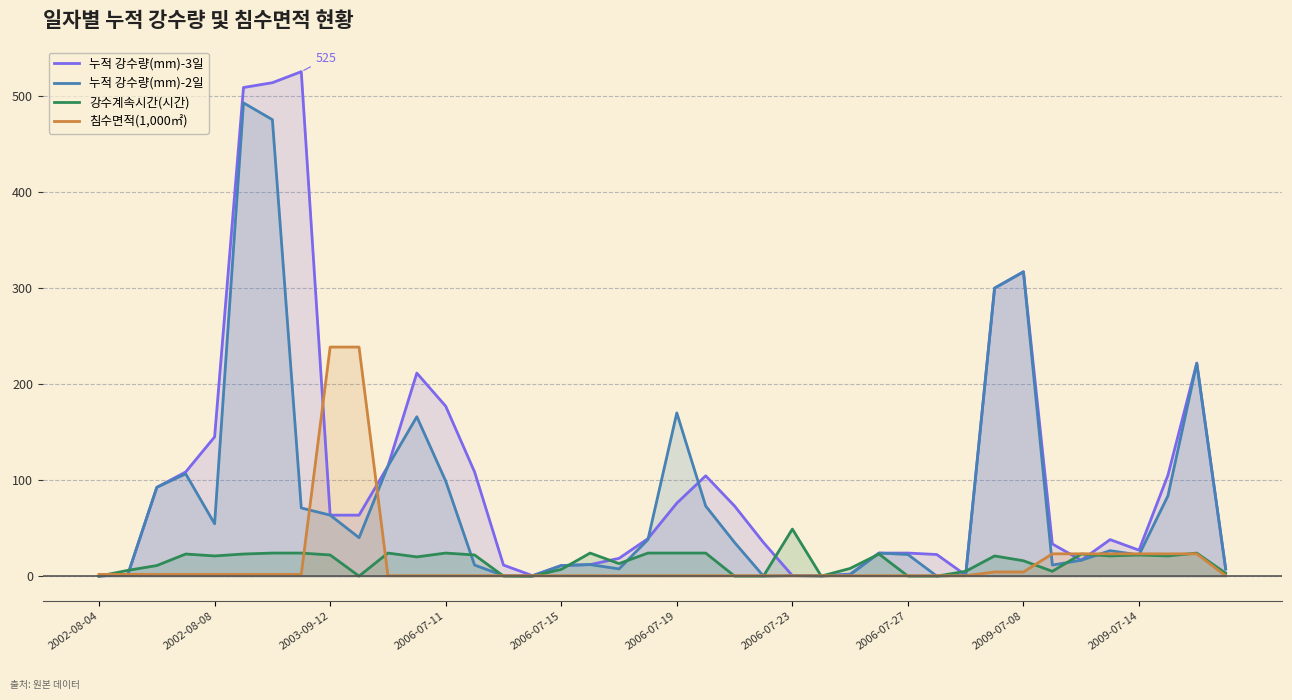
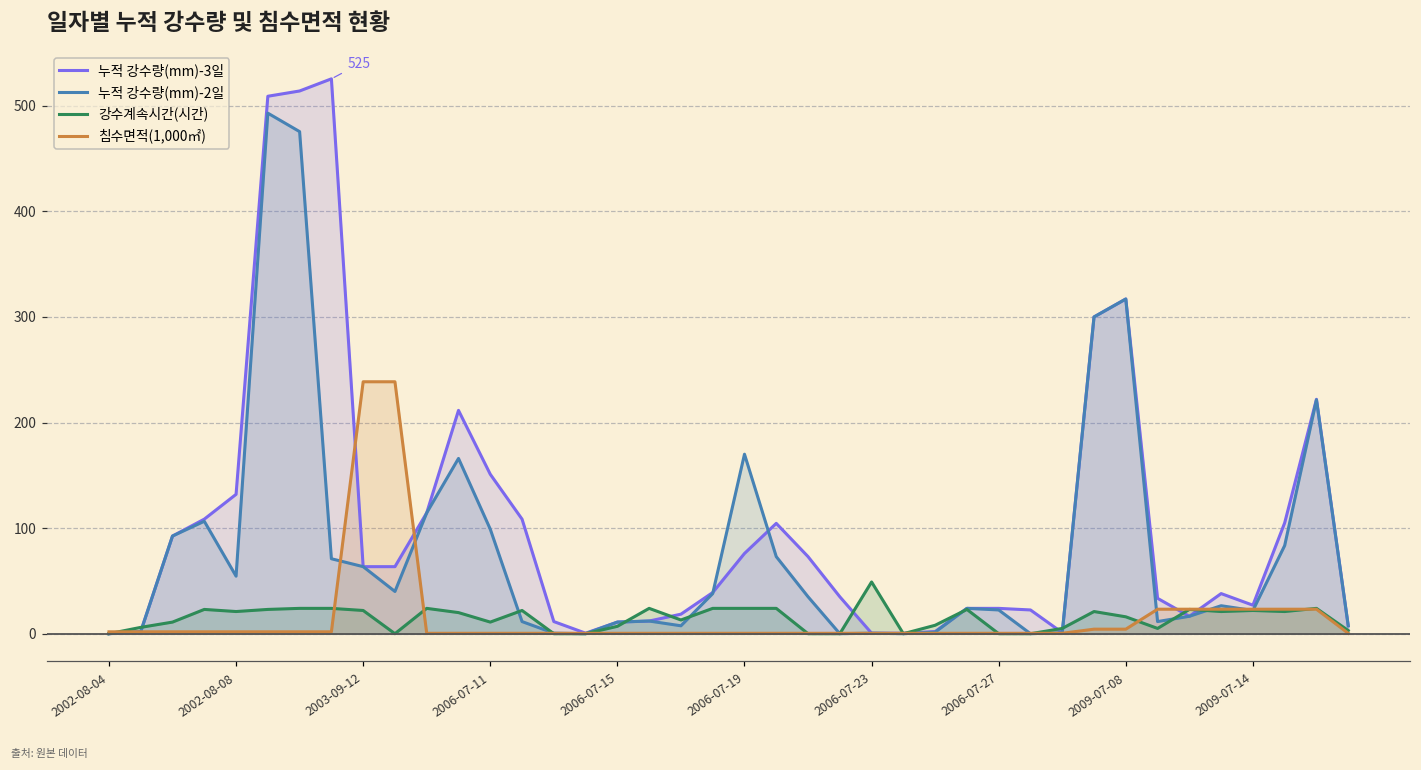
누적 강수량(mm)-3일, 2002-08-08: 150 -> 130
누적 강수량(mm)-3일, 2006-07-11: 180 -> 150
강수계속시간(시간), 2006-07-11: 20 -> 10
